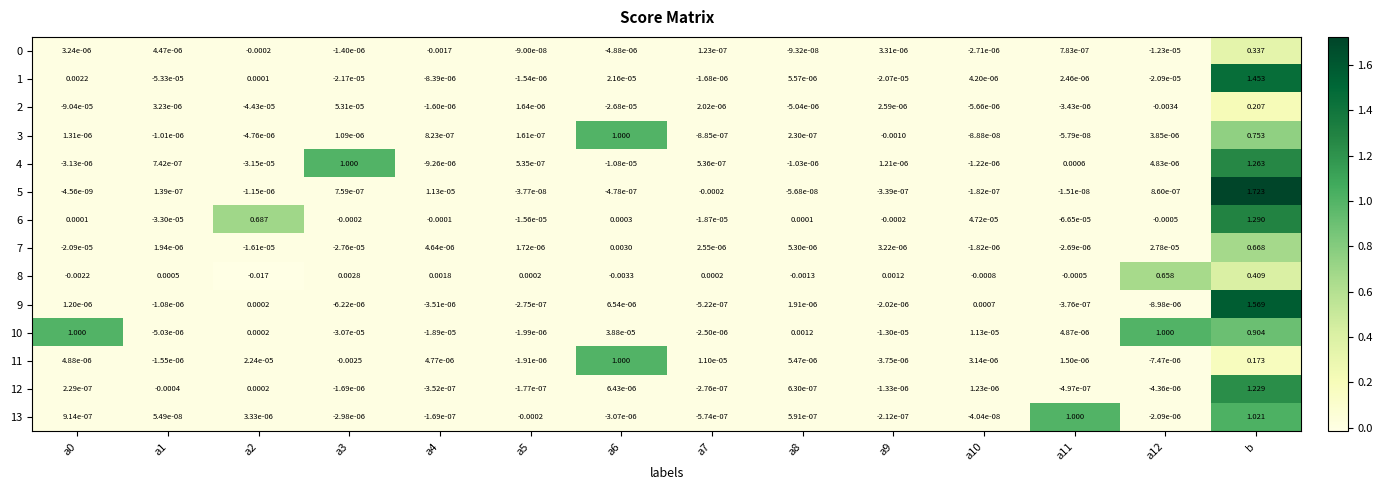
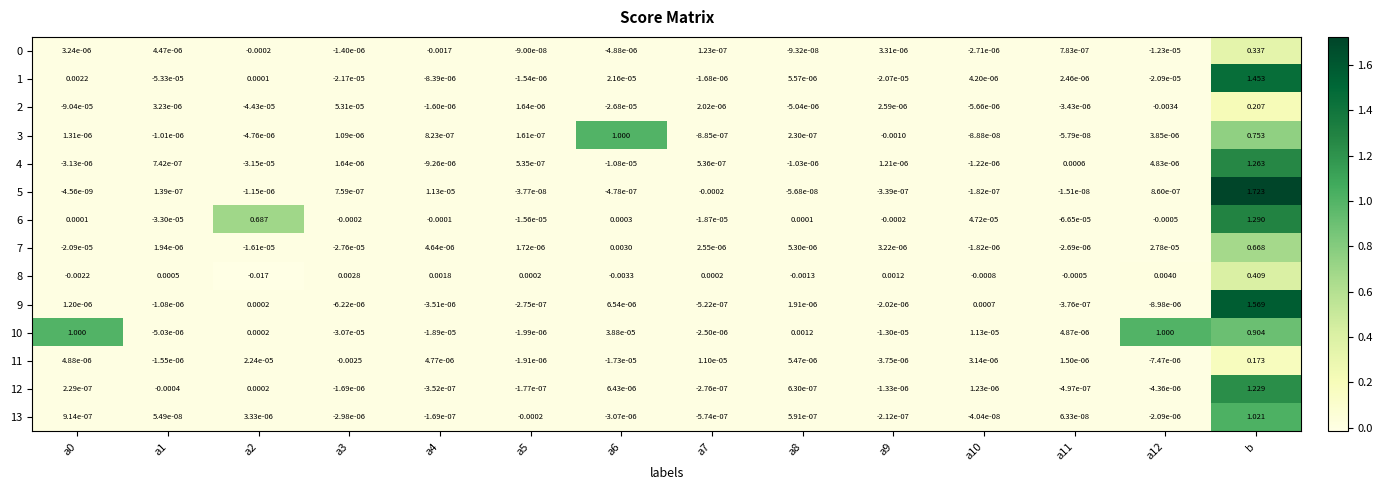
4, a3: 1.000 -> 1.64e-06
8, a12: 0.658 -> 0.0040
11, a6: 1.000 -> -1.73e-05
13, a11: 1.000 -> 6.33e-08
